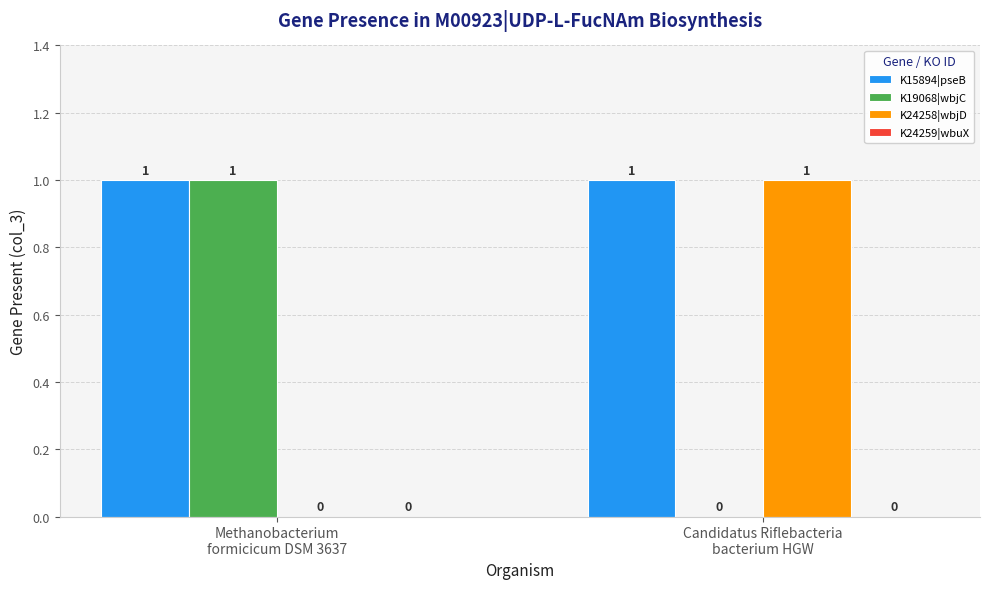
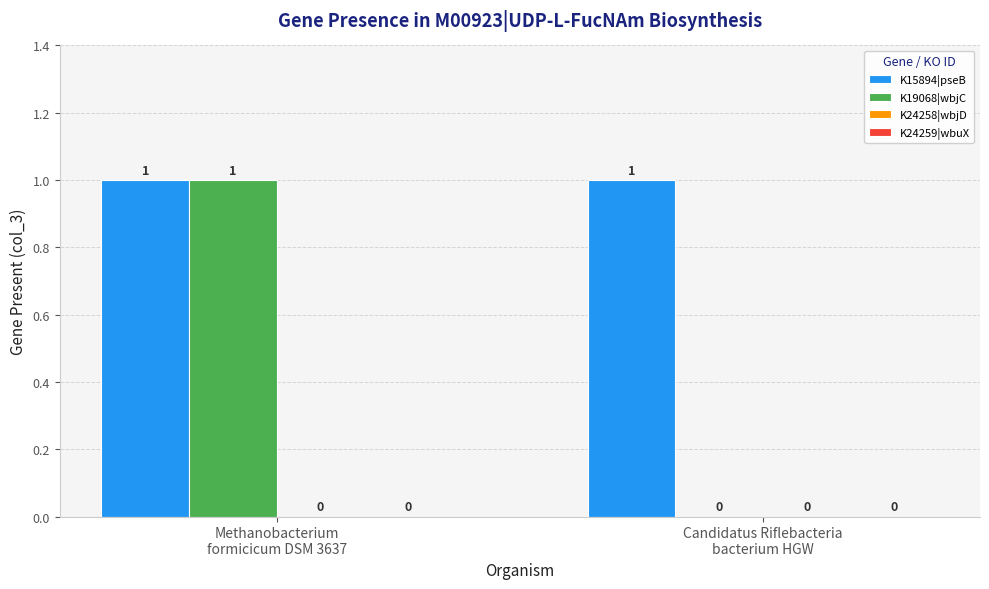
K24258|wbjD, Candidatus Riflebacteria bacterium HGW: 1 -> 0
